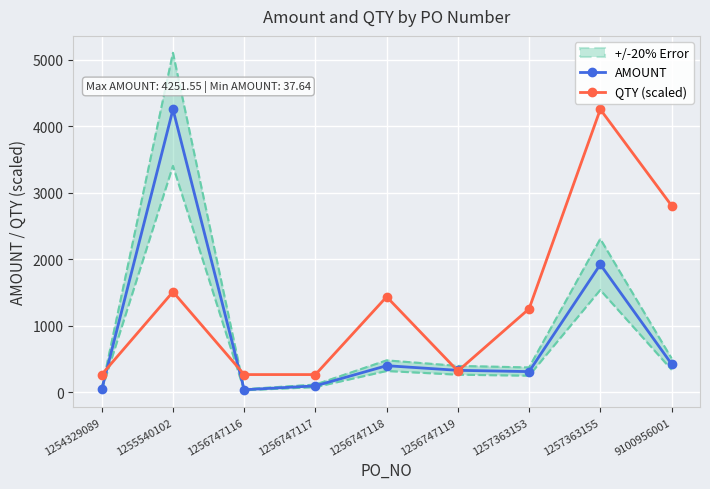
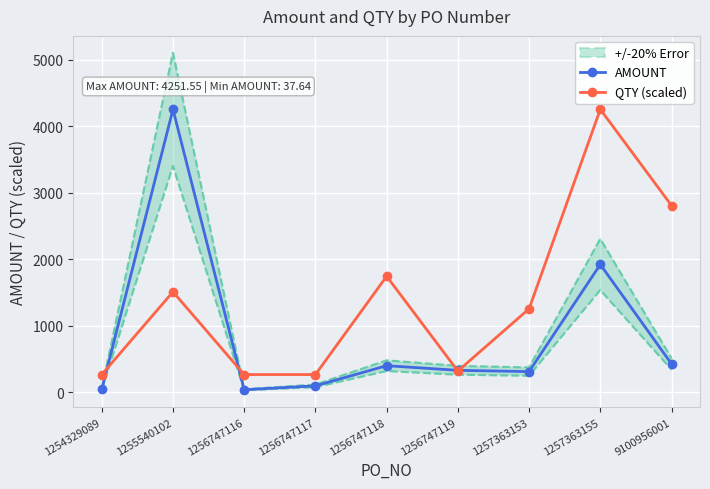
QTY (scaled), 1256747118: 1400 -> 1700
